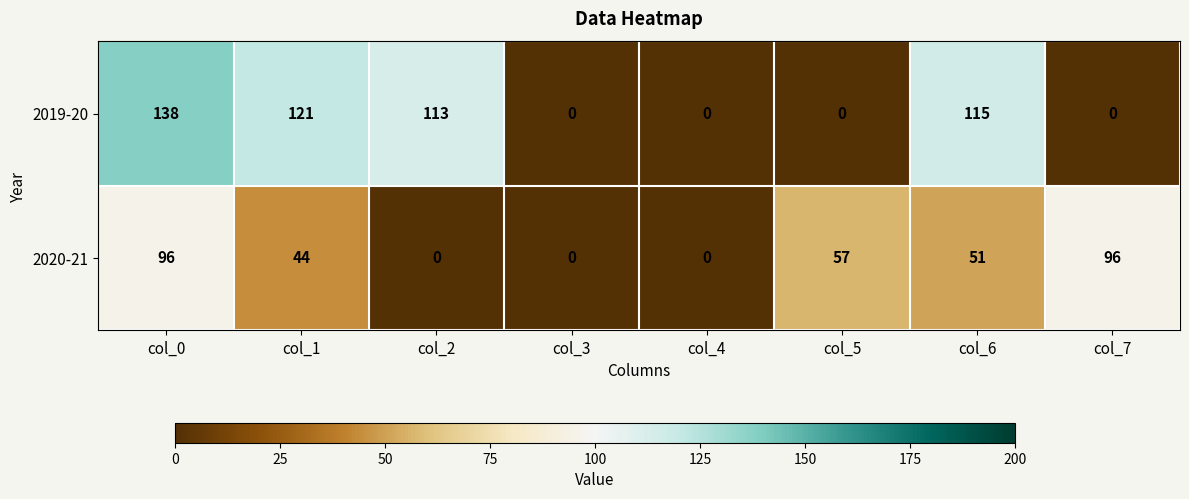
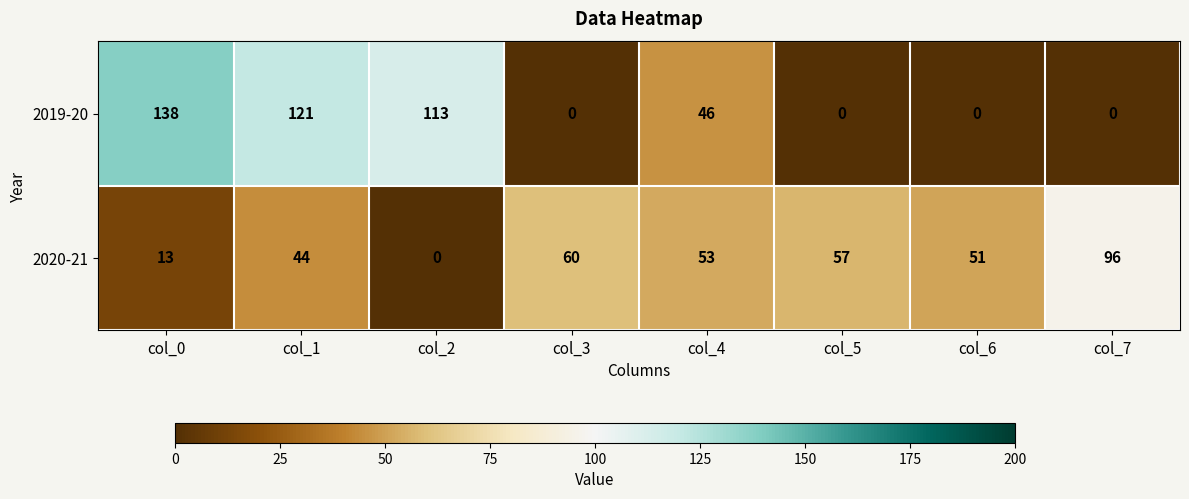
2019-20, col_4: 0 -> 46
2019-20, col_6: 115 -> 0
2020-21, col_0: 96 -> 13
2020-21, col_3: 0 -> 60
2020-21, col_4: 0 -> 53
